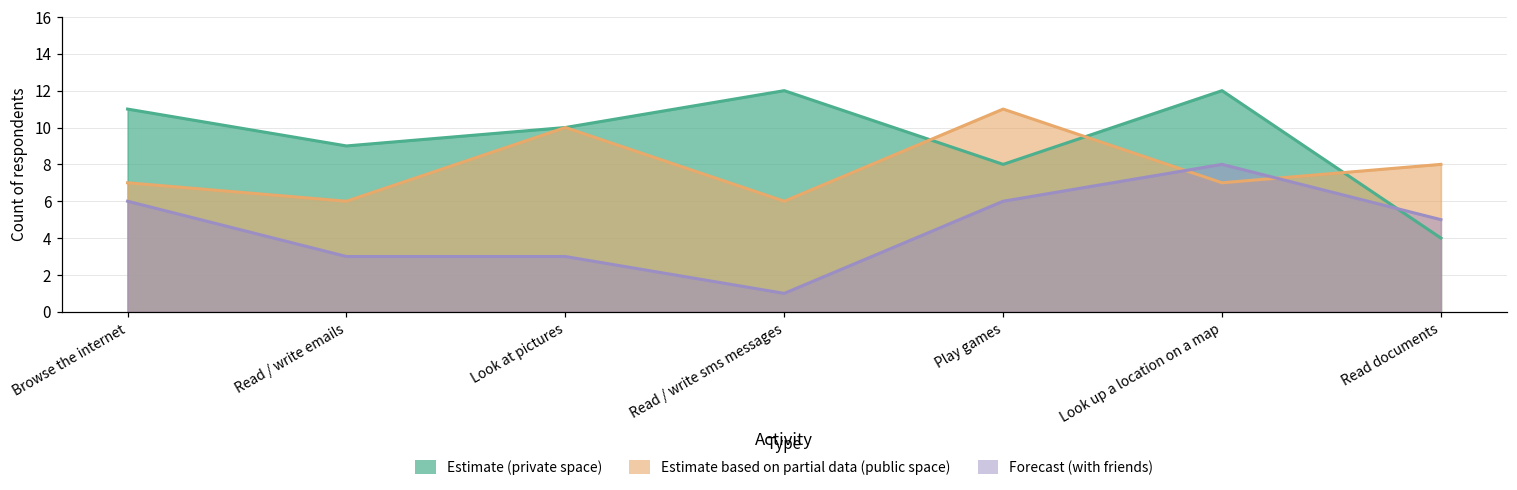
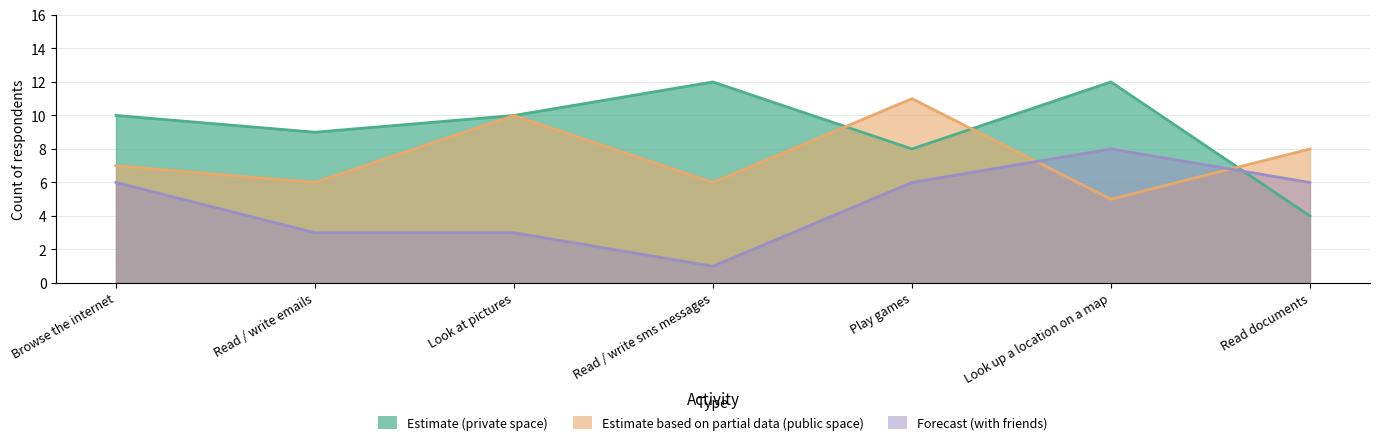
Estimate (private space), Browse the internet: 11 -> 10
Estimate based on partial data (public space), Look up a location on a map: 7 -> 5
Forecast (with friends), Read documents: 5 -> 6
